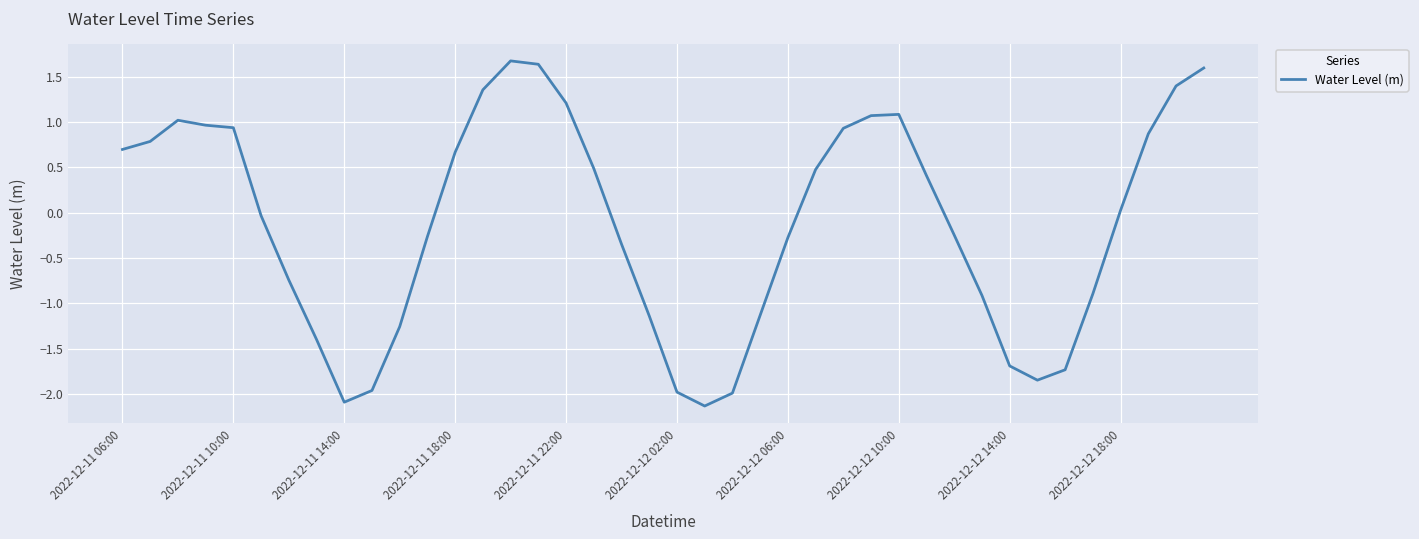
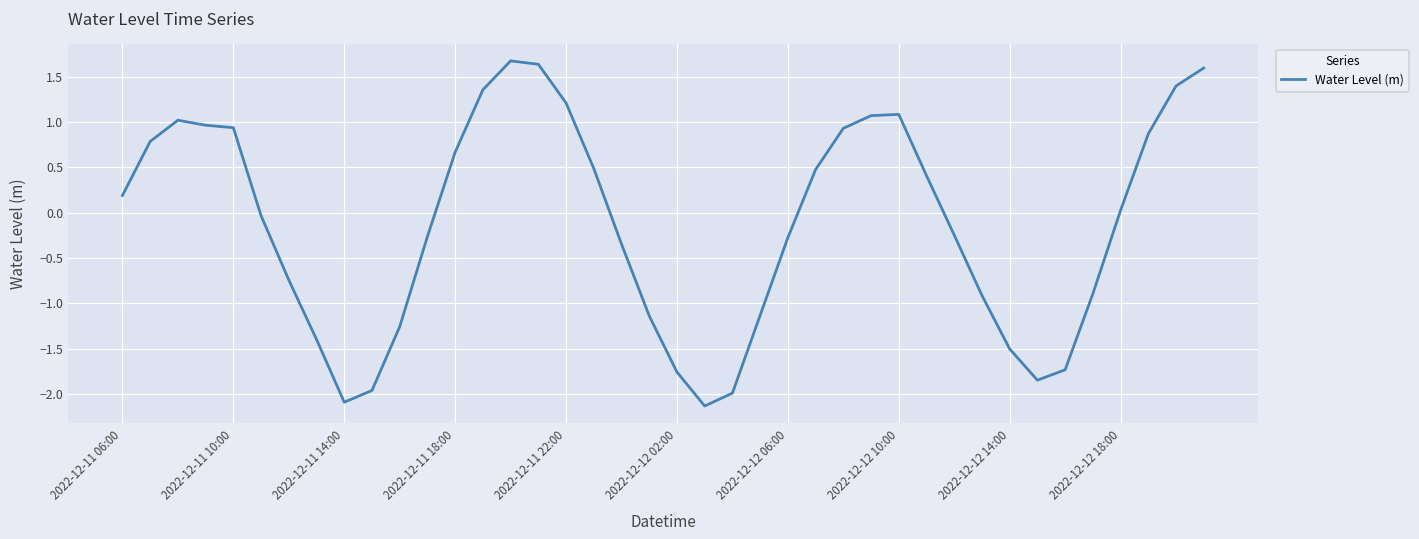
2022-12-11 06:00: 0.7 -> 0.2
2022-12-12 02:00: -2.0 -> -1.8
2022-12-12 14:00: -1.7 -> -1.5
